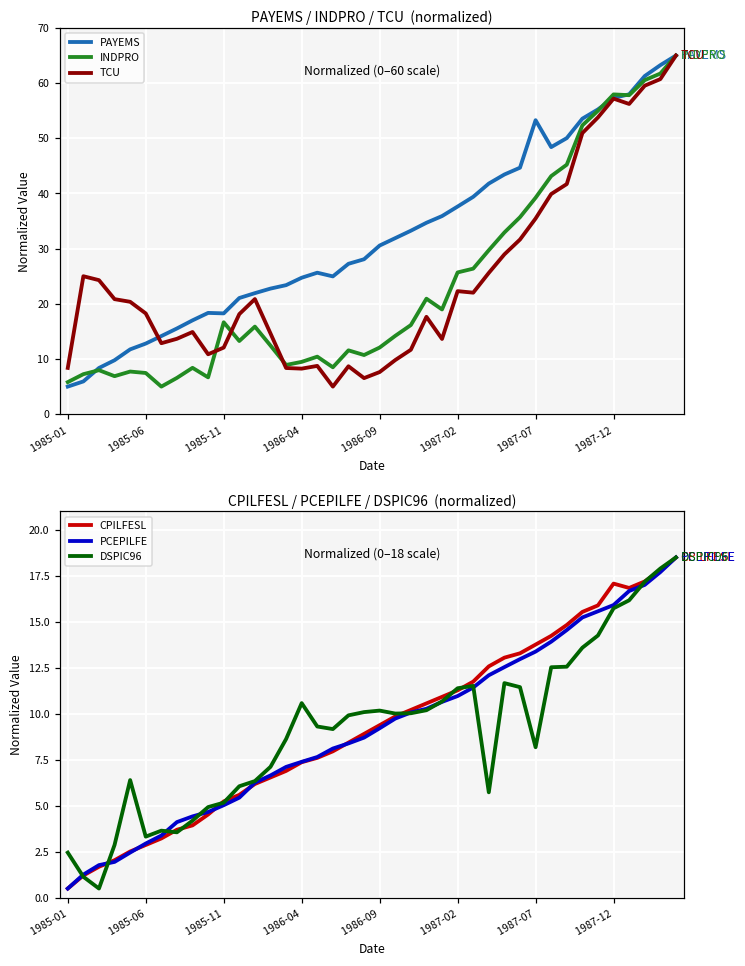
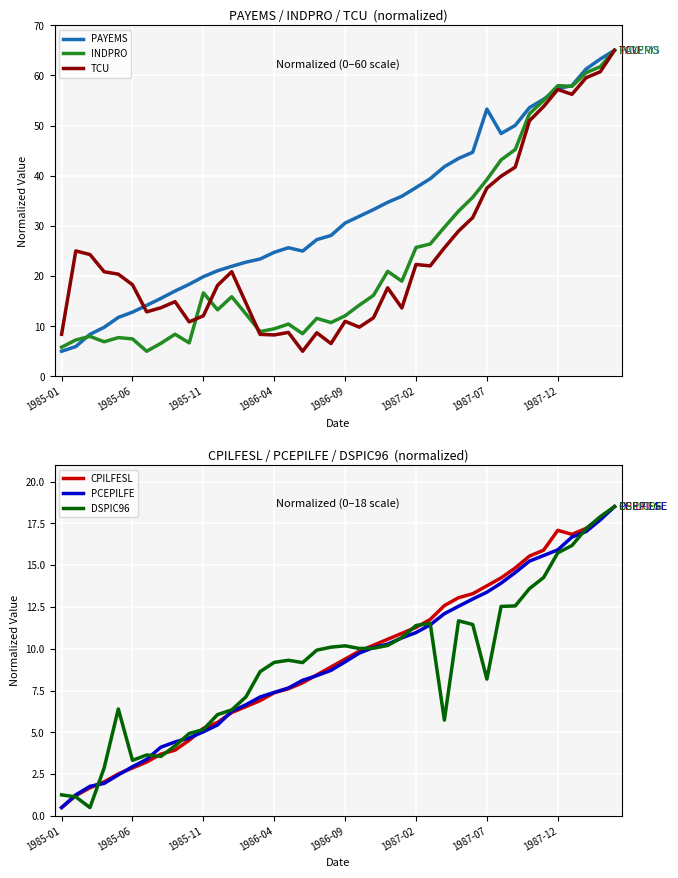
PAYEMS / INDPRO / TCU (normalized), PAYEMS, 1985-11: 18 -> 20
PAYEMS / INDPRO / TCU (normalized), TCU, 1986-09: 8 -> 11
PAYEMS / INDPRO / TCU (normalized), TCU, 1987-07: 35 -> 38
CPILFESL / PCEPILFE / DSPIC96 (normalized), DSPIC96, 1985-01: 2.5 -> 1.3
CPILFESL / PCEPILFE / DSPIC96 (normalized), DSPIC96, 1986-04: 10.6 -> 9.2
